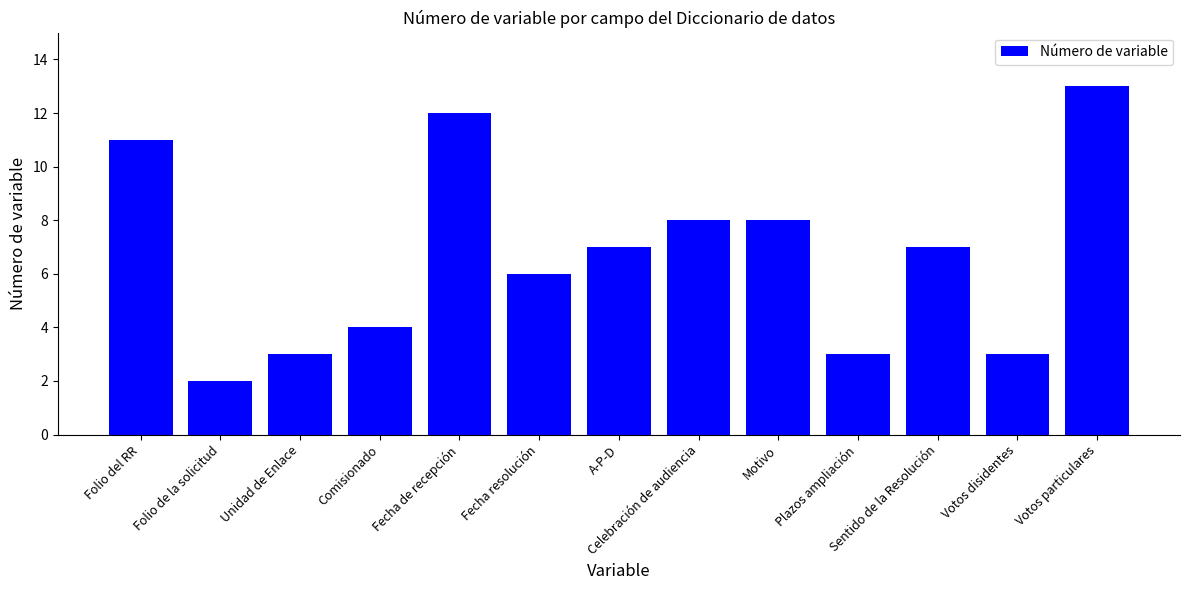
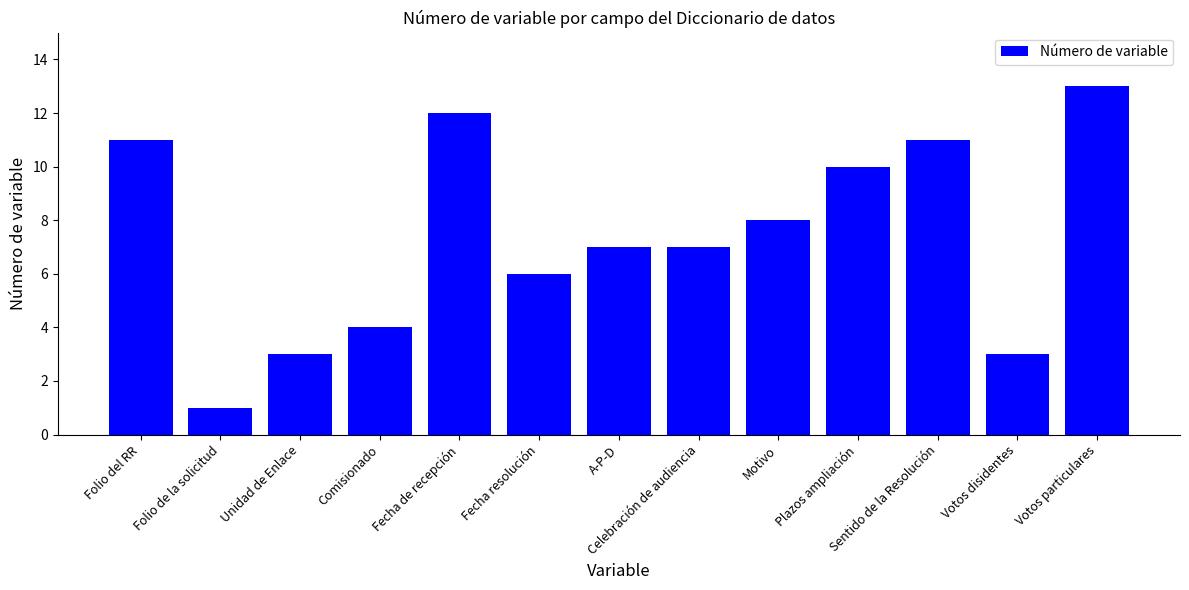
Folio de la solicitud: 2 -> 1
Celebración de audiencia: 8 -> 7
Plazos ampliación: 3 -> 10
Sentido de la Resolución: 7 -> 11
